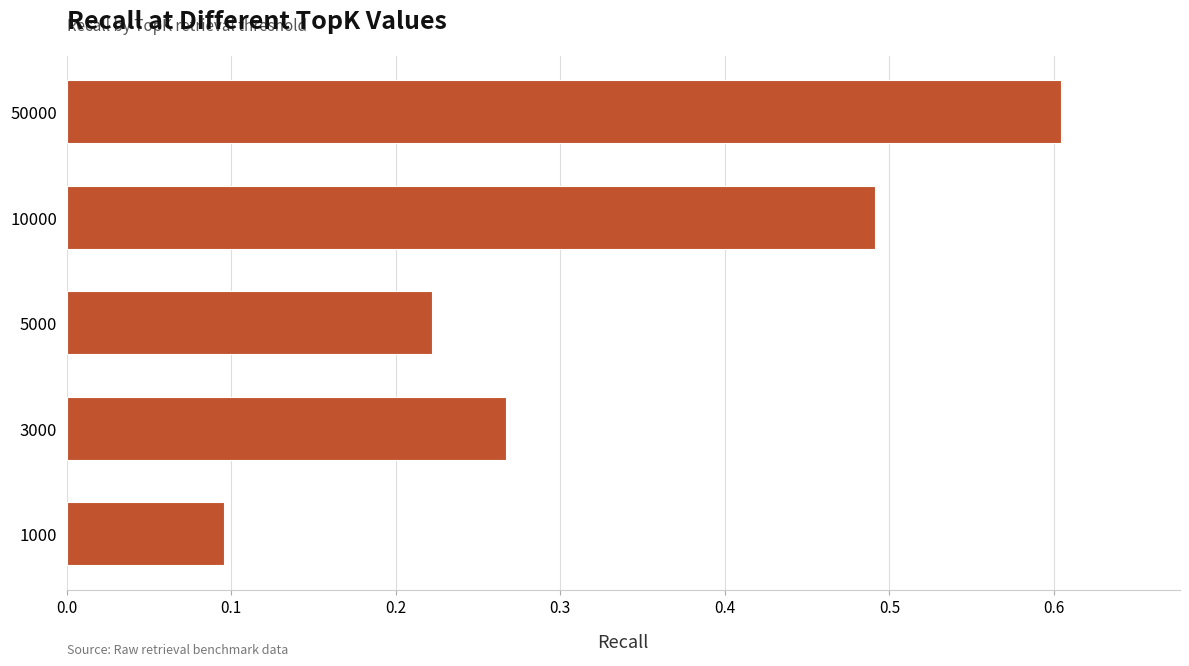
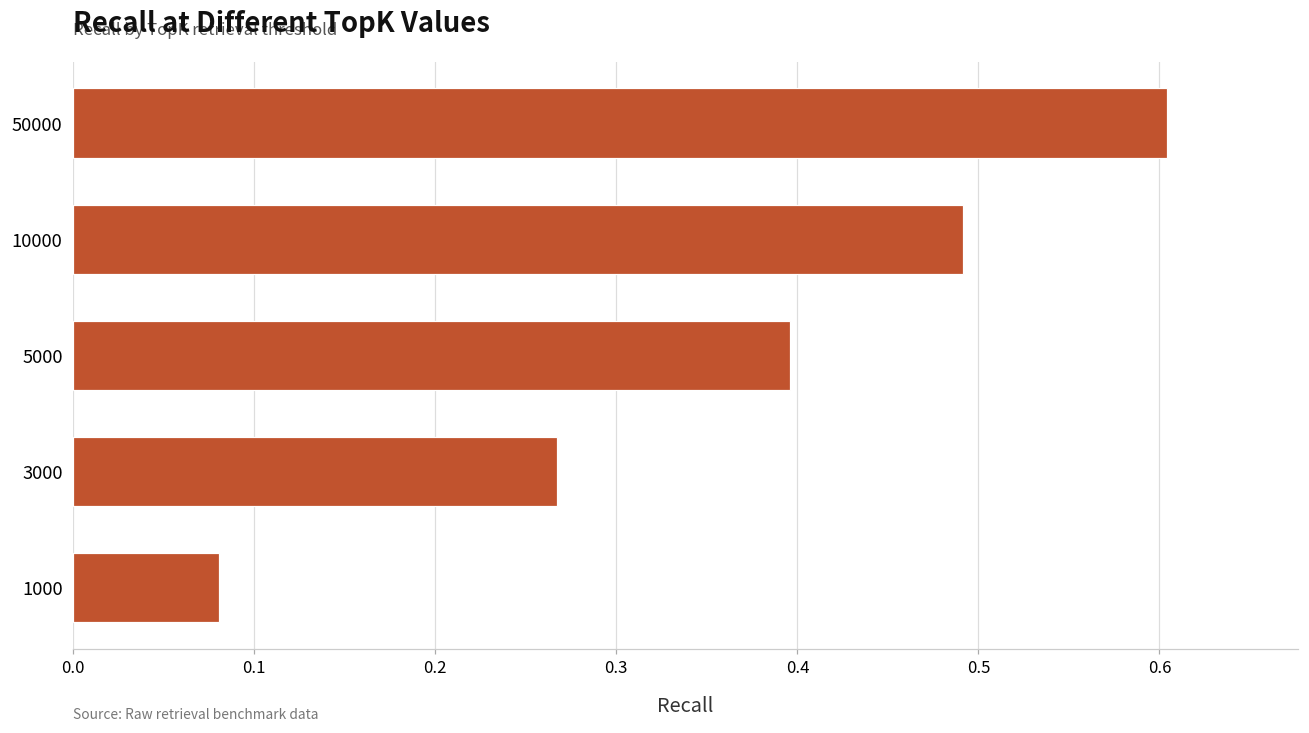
5000: 0.222 -> 0.396
1000: 0.095 -> 0.081
